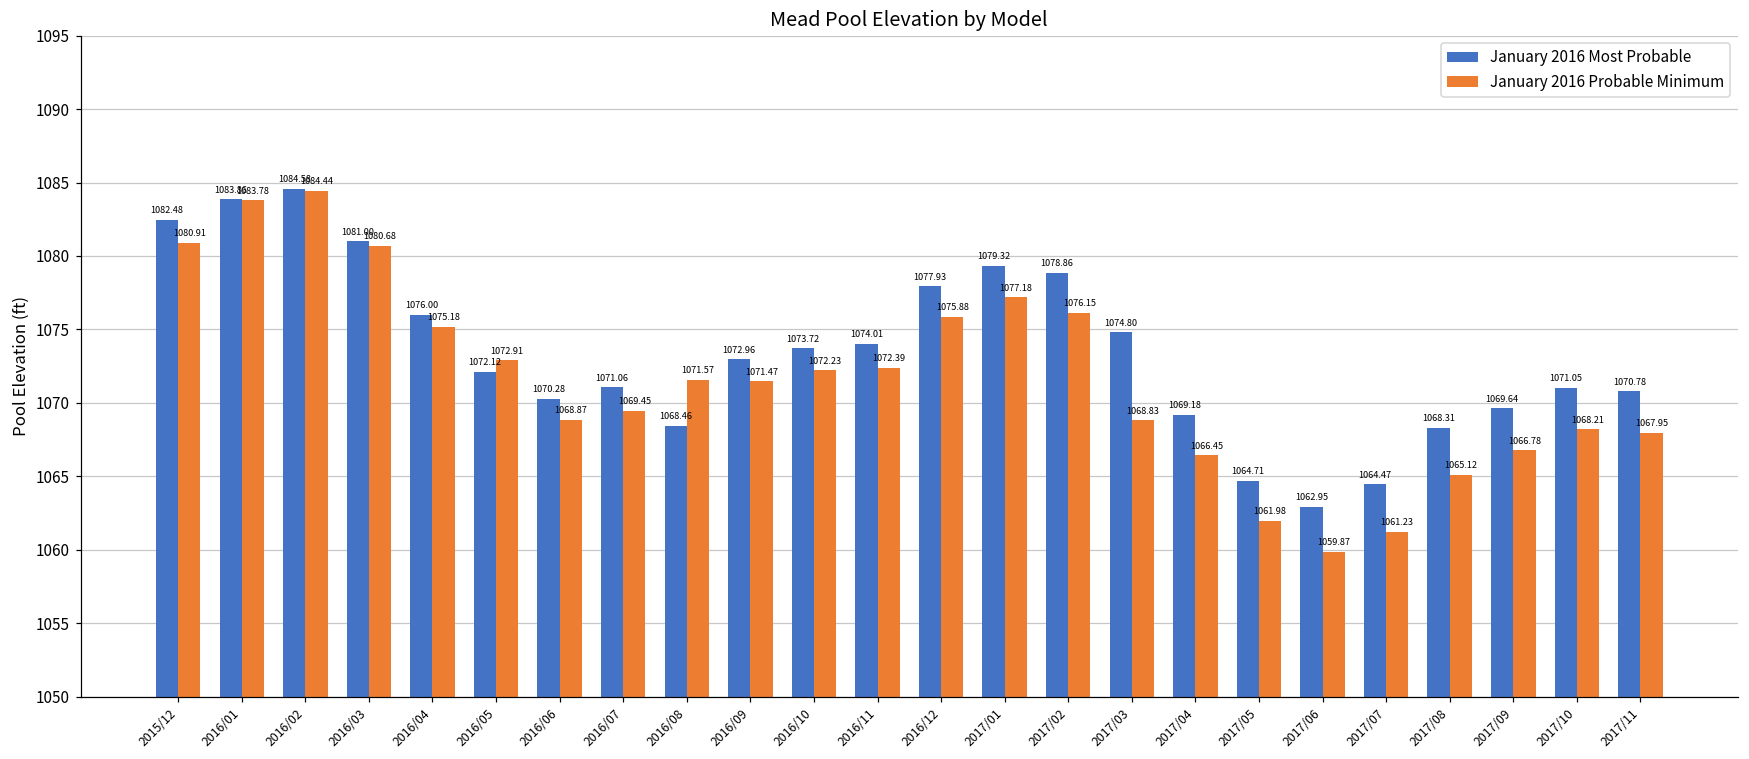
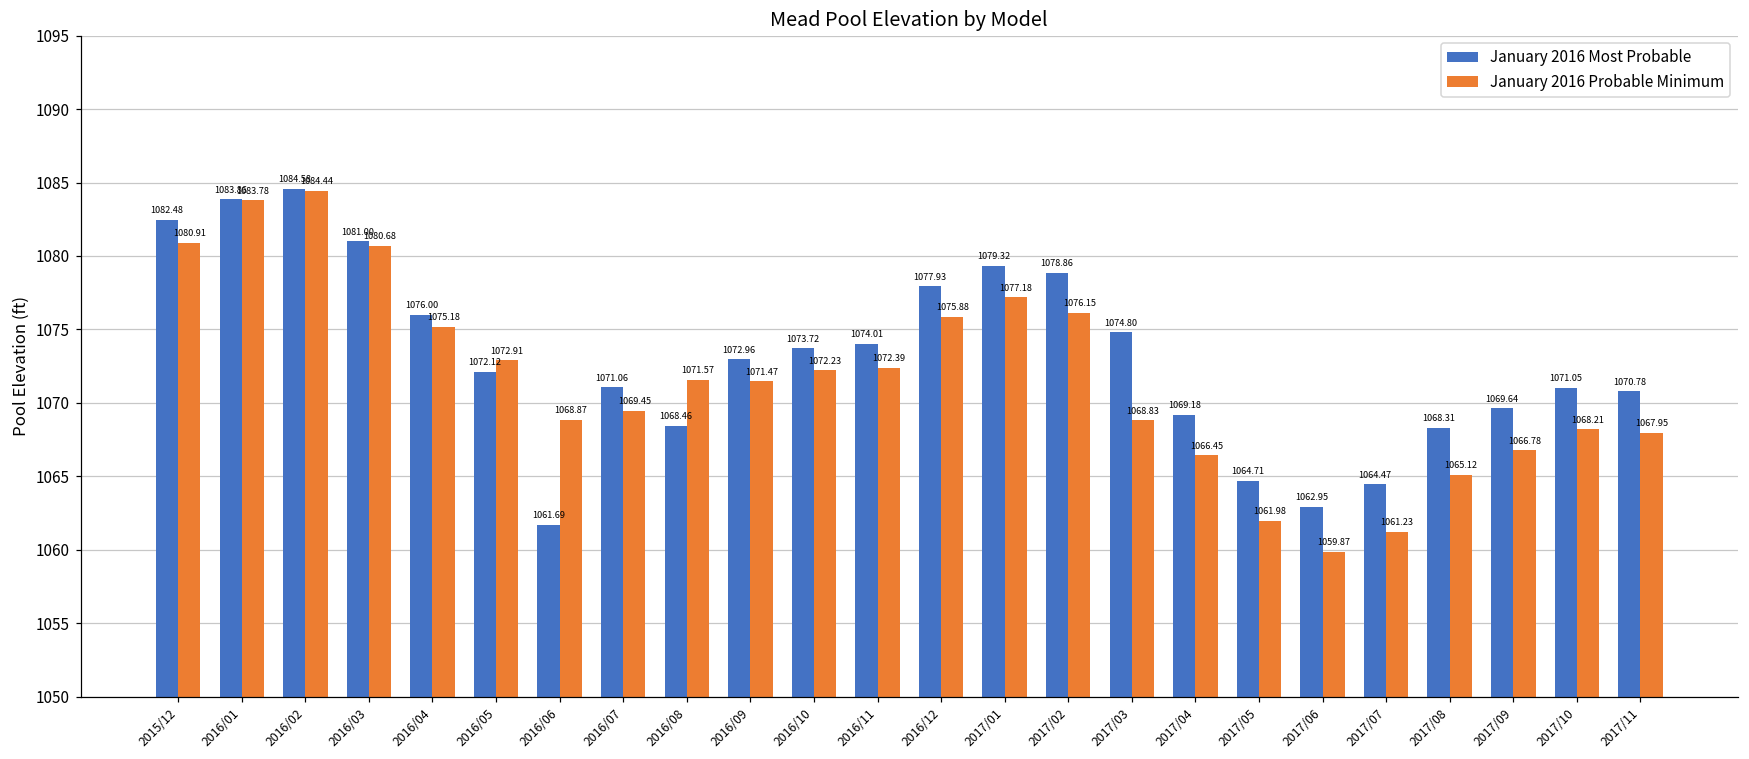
January 2016 Most Probable, 2016/06: 1070.28 -> 1061.69
